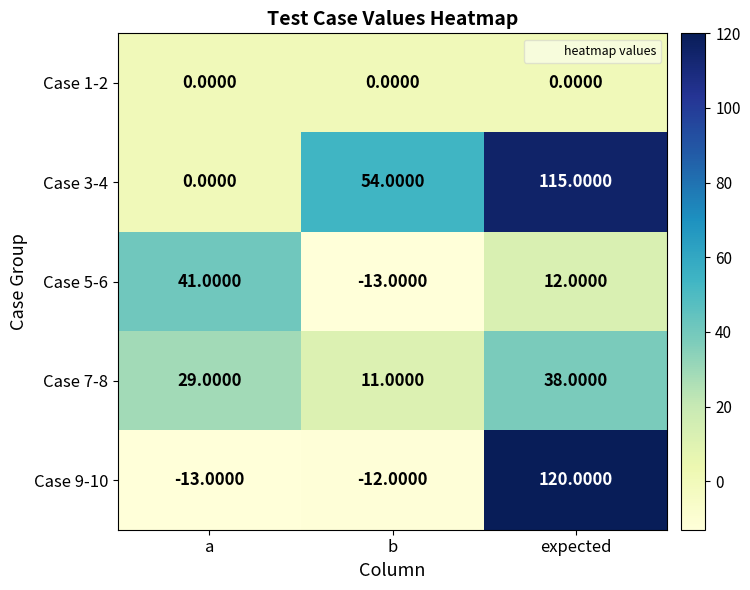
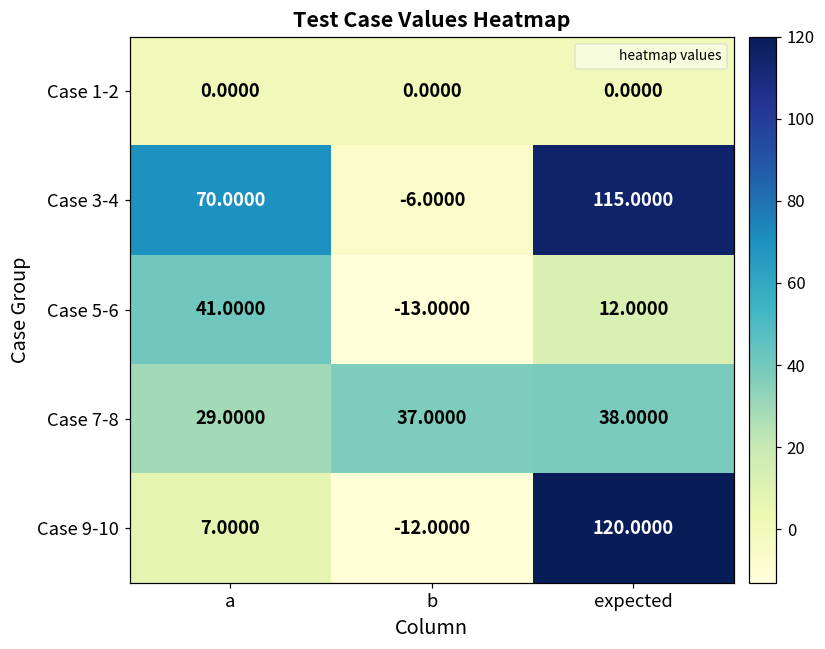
Case 3-4, a: 0.0000 -> 70.0000
Case 3-4, b: 54.0000 -> -6.0000
Case 7-8, b: 11.0000 -> 37.0000
Case 9-10, a: -13.0000 -> 7.0000
